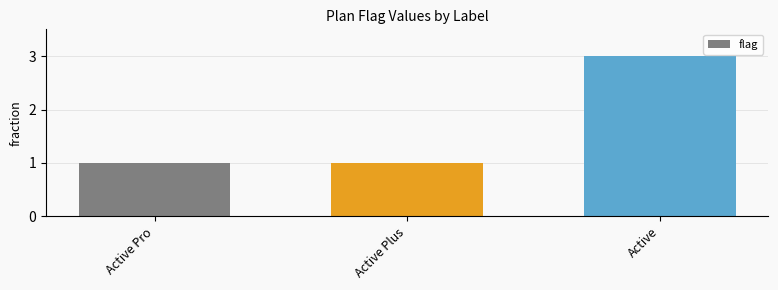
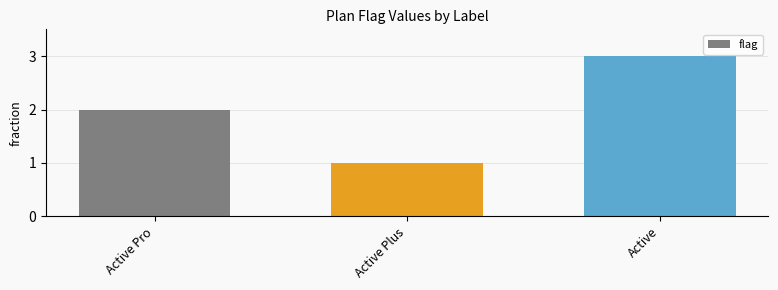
Active Pro: 1 -> 2
